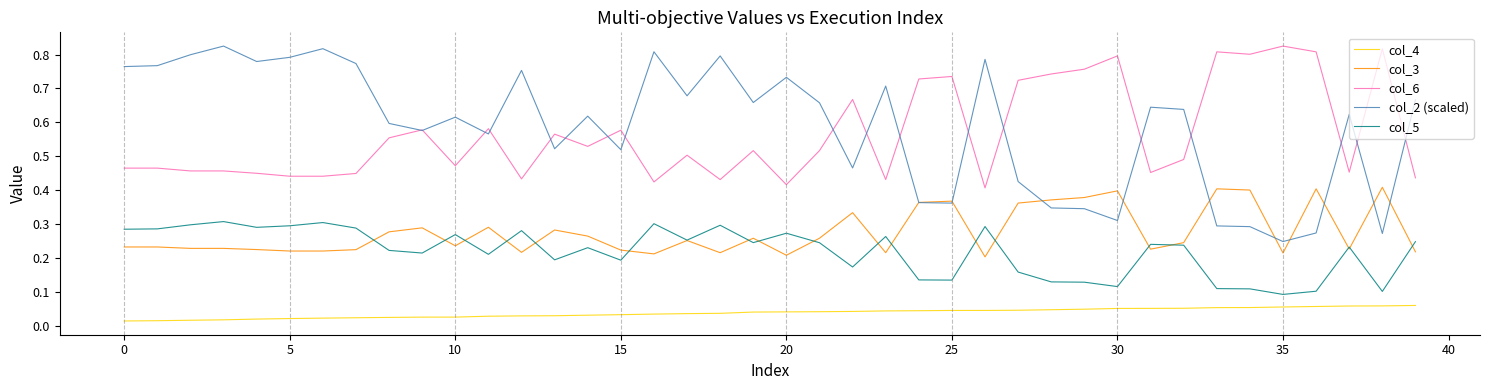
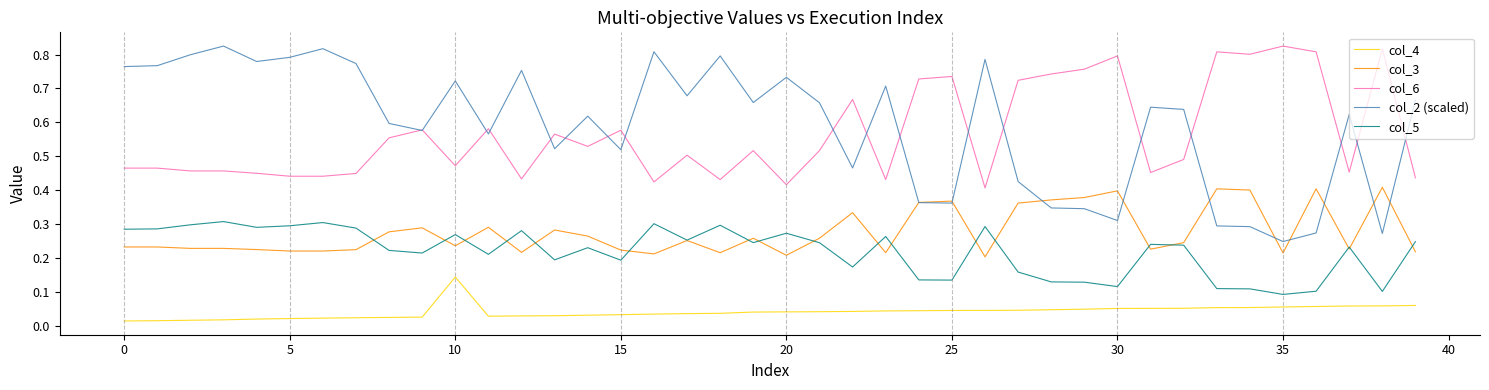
col_4, 10: 0.03 -> 0.14
col_2 (scaled), 10: 0.62 -> 0.72
